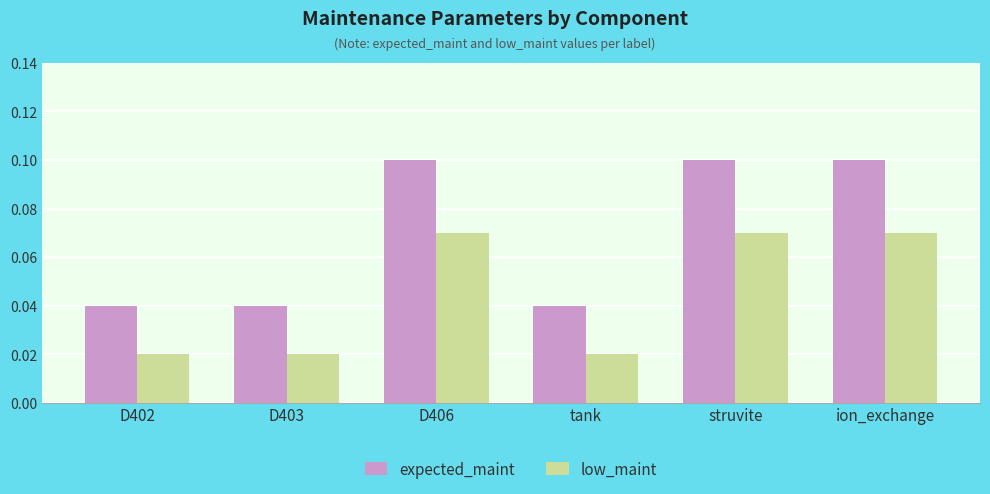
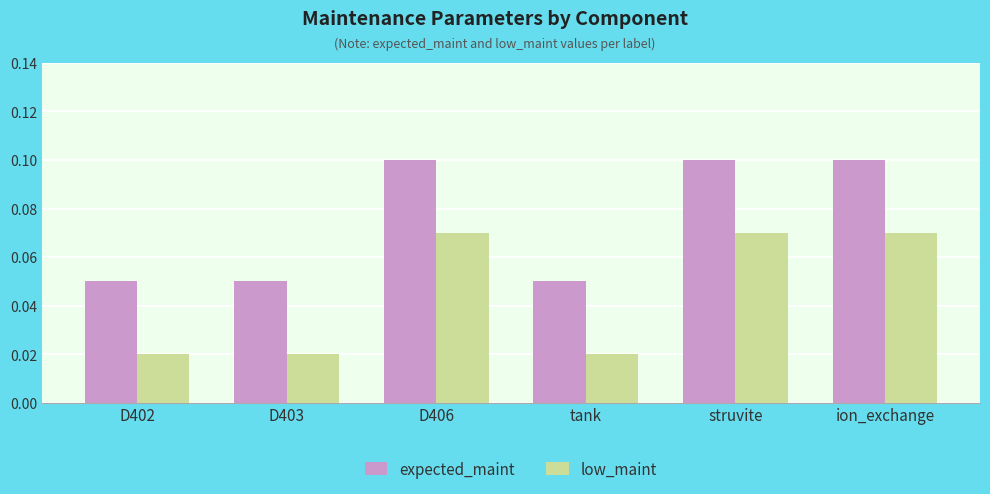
expected_maint, D402: 0.04 -> 0.05
expected_maint, D403: 0.04 -> 0.05
expected_maint, tank: 0.04 -> 0.05
